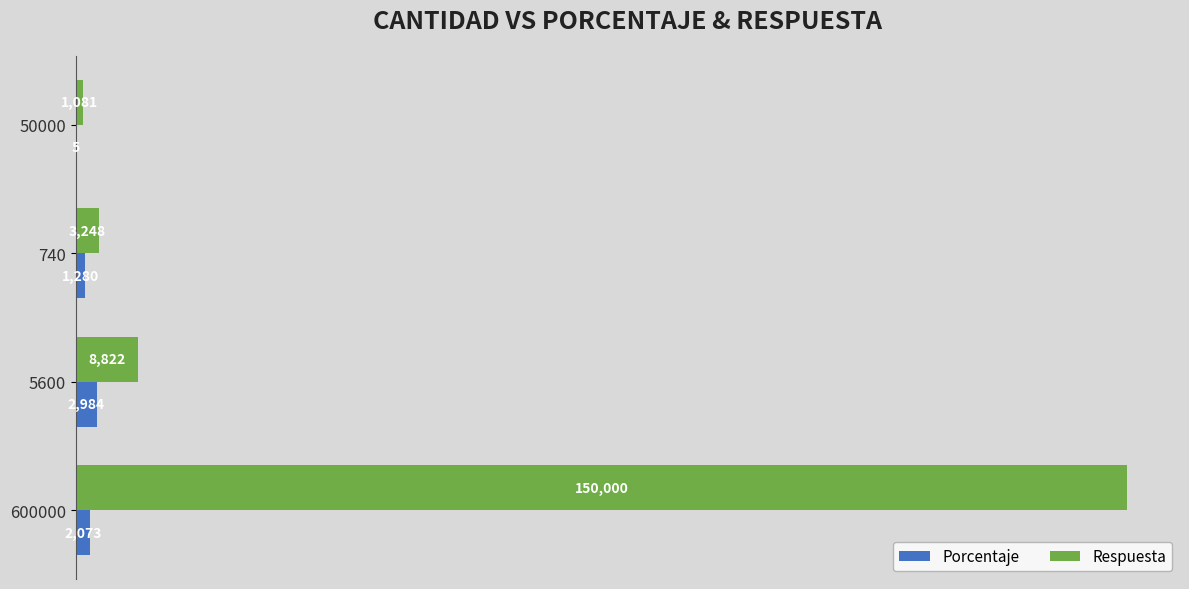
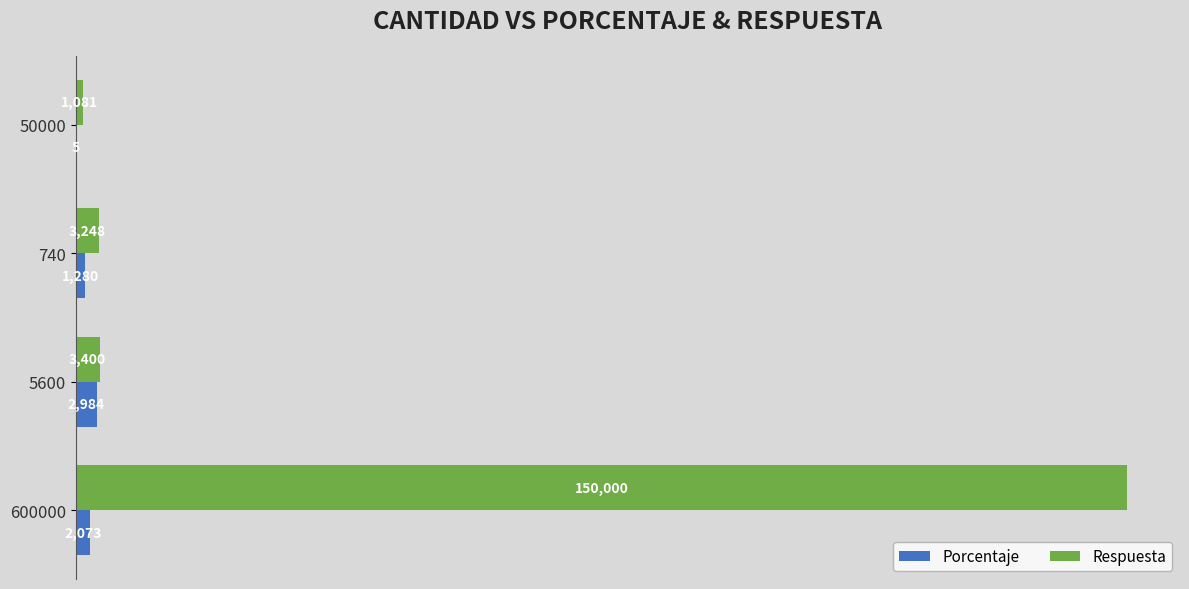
Respuesta, 5600: 8,822 -> 3,400
